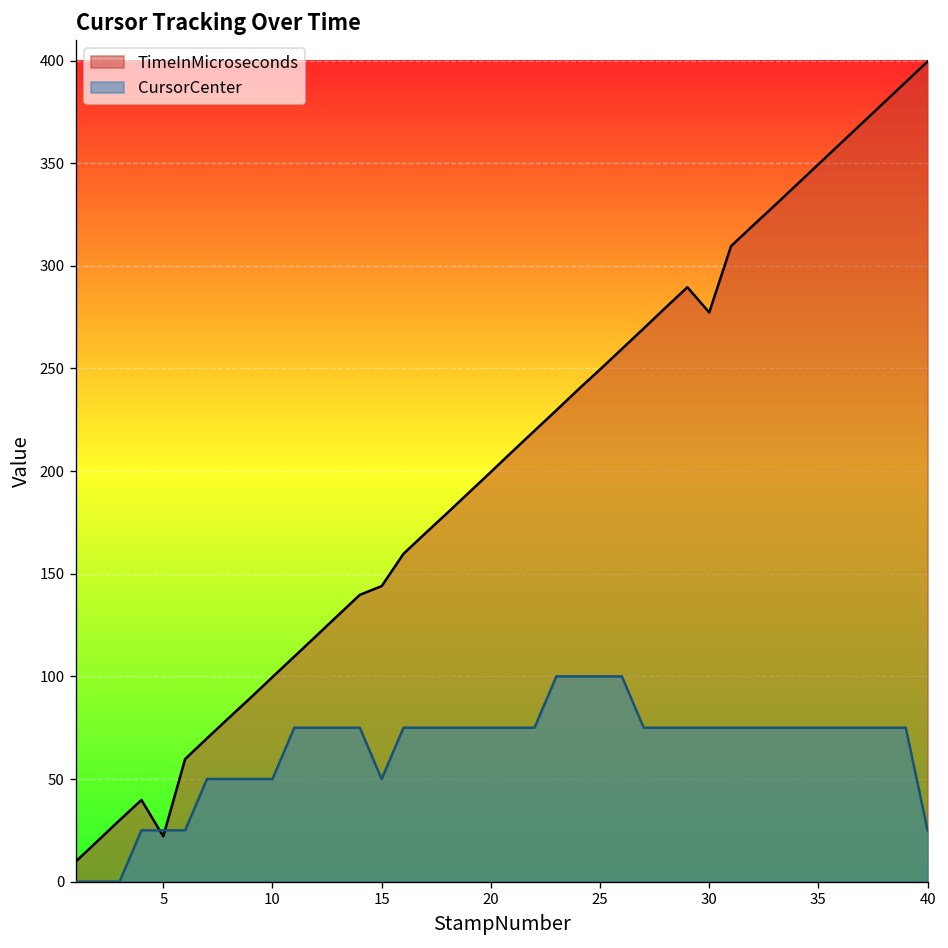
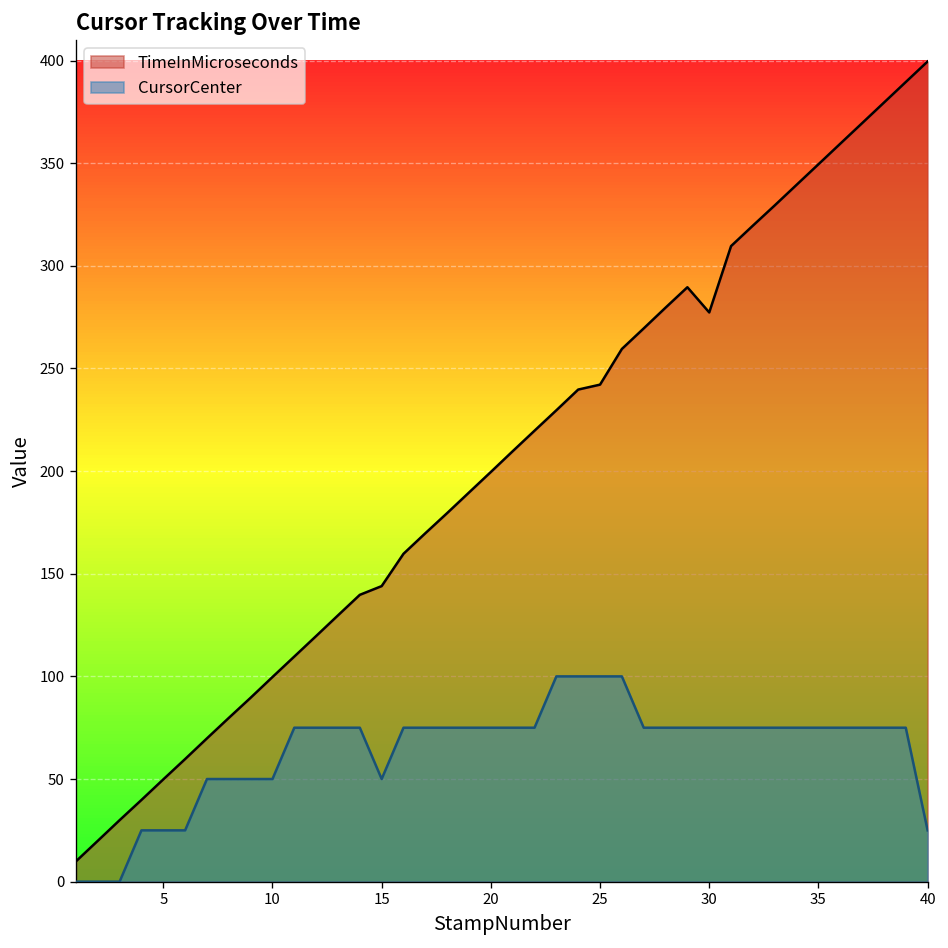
TimeInMicroseconds, 5: 22 -> 50
TimeInMicroseconds, 25: 250 -> 242
